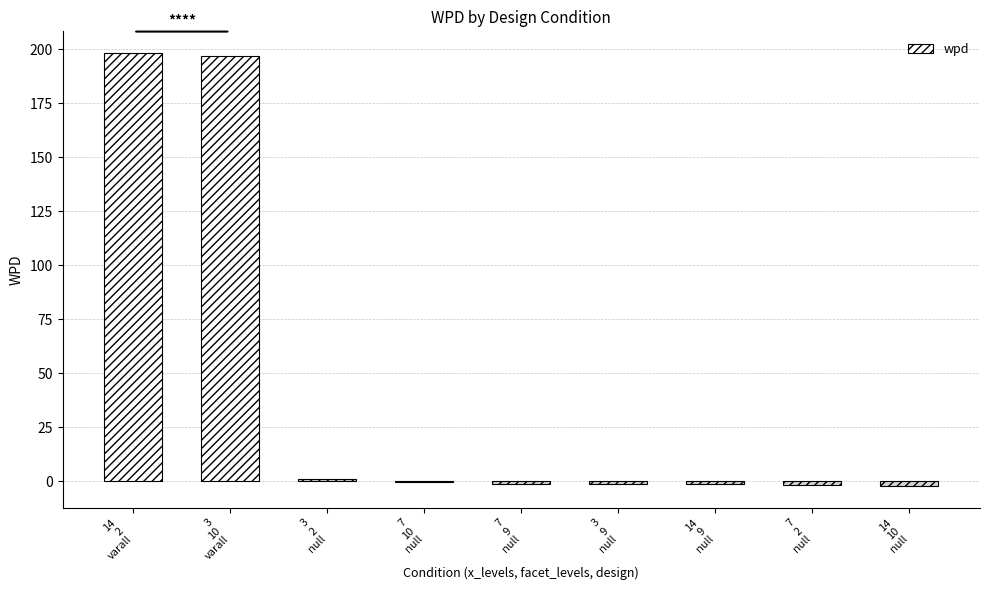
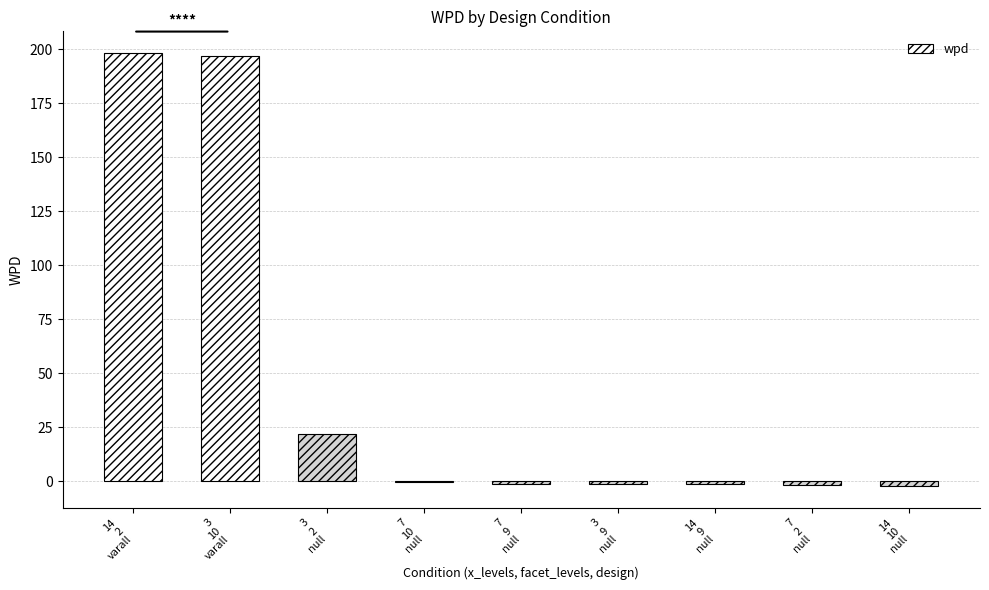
3 2 null: 1 -> 22
